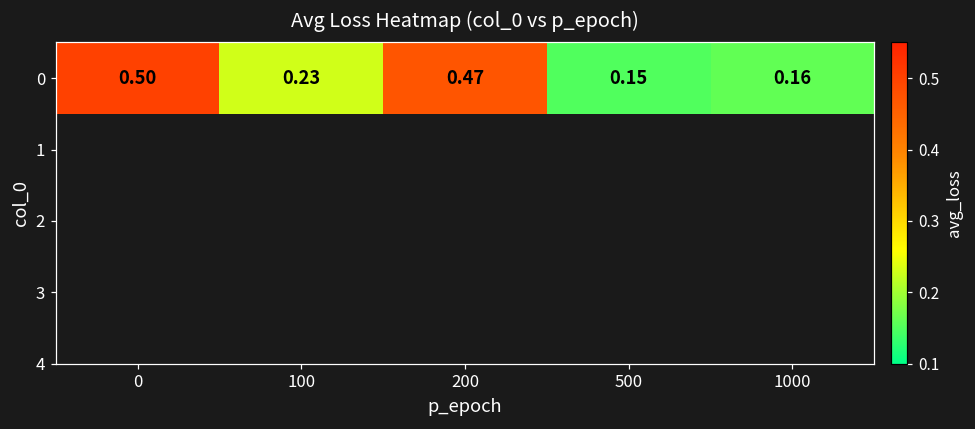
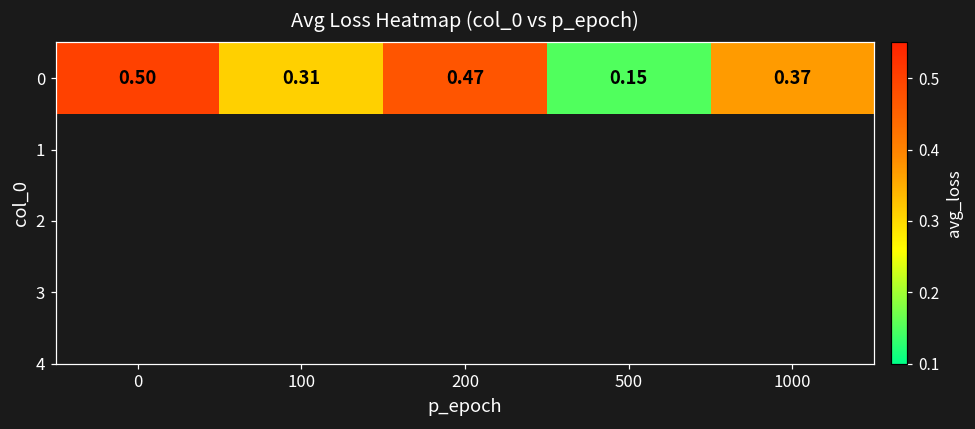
0, 100: 0.23 -> 0.31
0, 1000: 0.16 -> 0.37
